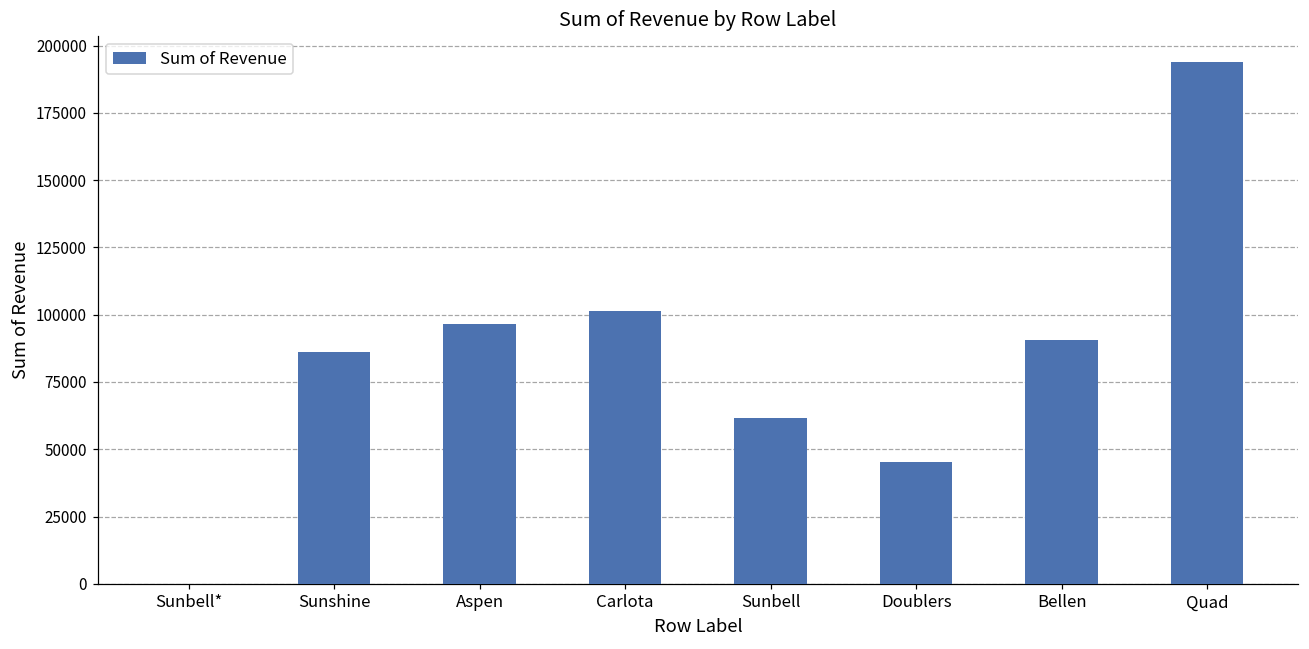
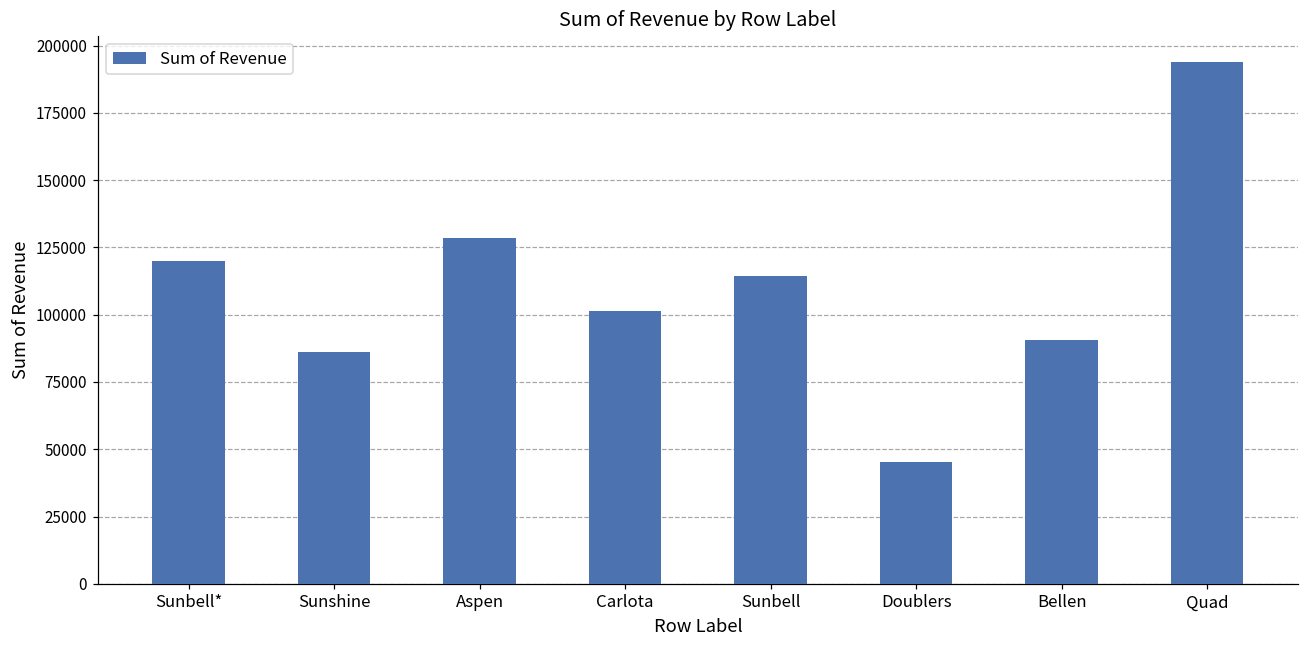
Sunbell*: 0 -> 120000
Aspen: 96000 -> 128000
Sunbell: 62000 -> 114000
